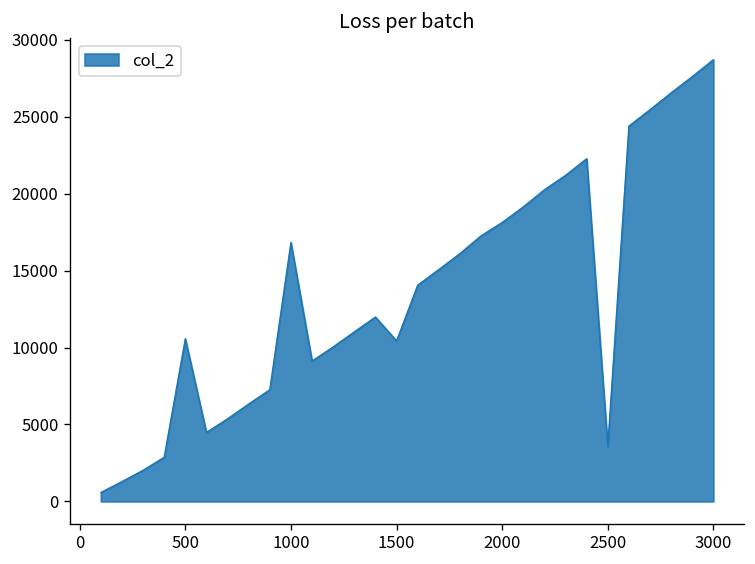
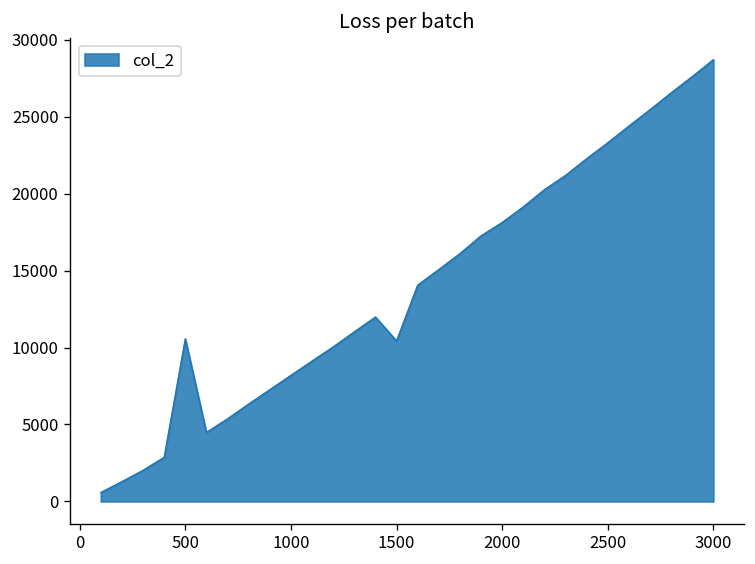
1000: 16800 -> 8200
2500: 3600 -> 23300
